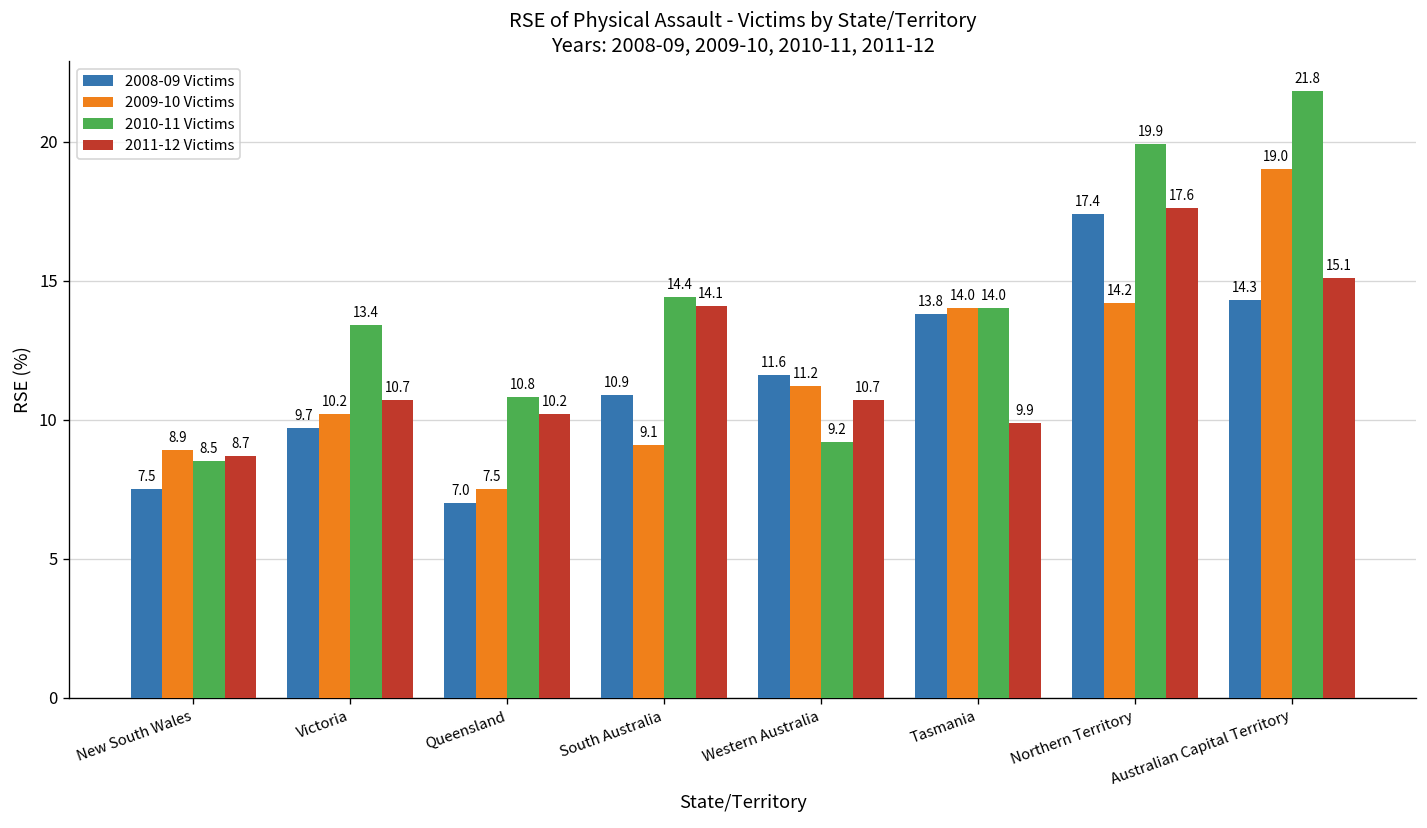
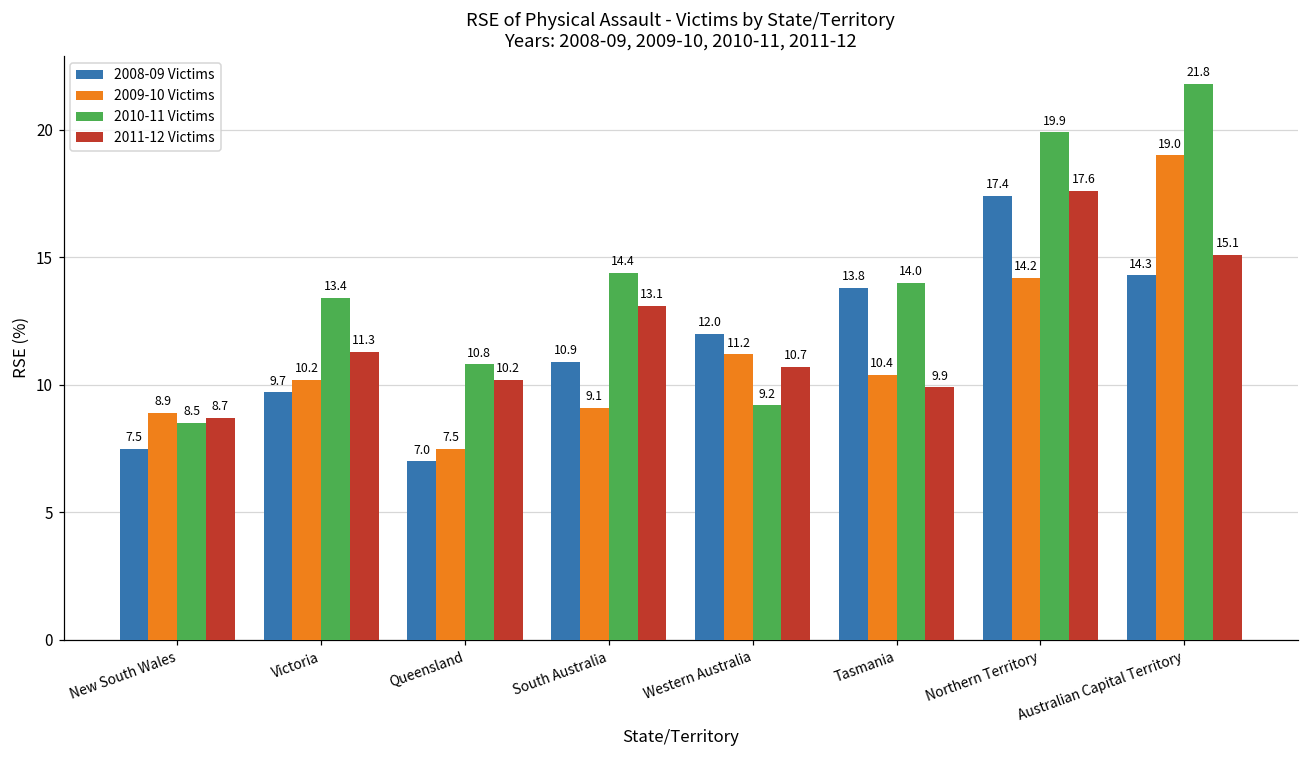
2011-12 Victims, Victoria: 10.7 -> 11.3
2011-12 Victims, South Australia: 14.1 -> 13.1
2008-09 Victims, Western Australia: 11.6 -> 12.0
2009-10 Victims, Tasmania: 14.0 -> 10.4
